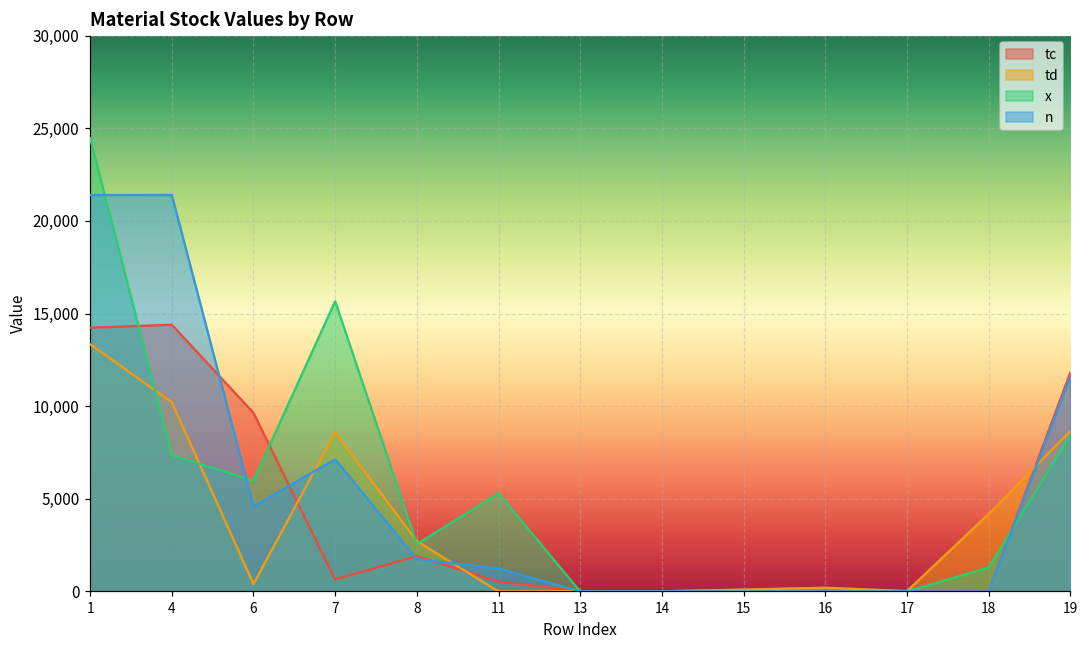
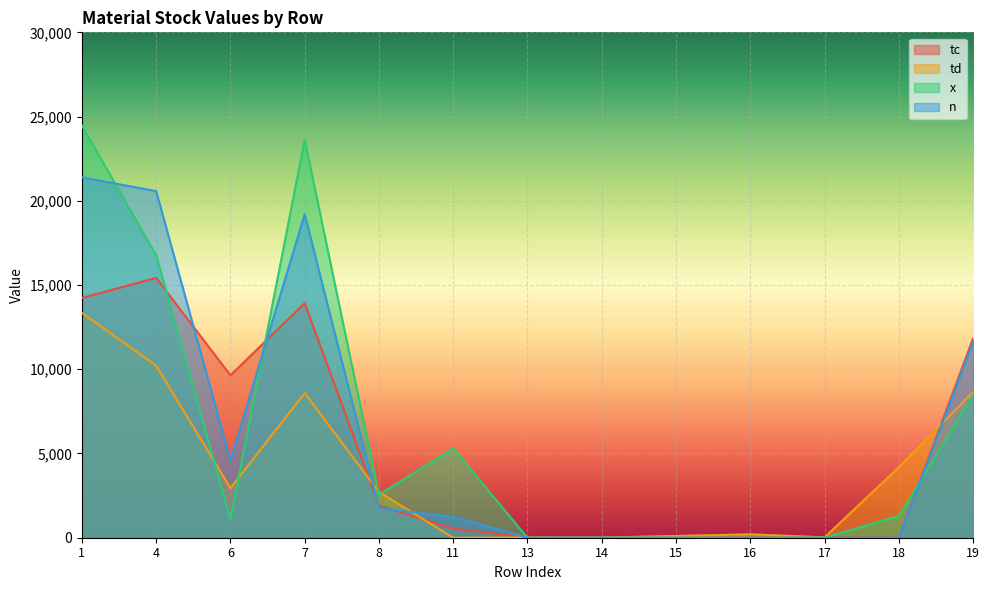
tc, 4: 14,400 -> 15,400
x, 4: 7,400 -> 16,800
n, 4: 21,400 -> 20,600
td, 6: 400 -> 2,900
x, 6: 6,000 -> 1,100
tc, 7: 700 -> 13,900
x, 7: 15,700 -> 23,600
n, 7: 7,100 -> 19,200
